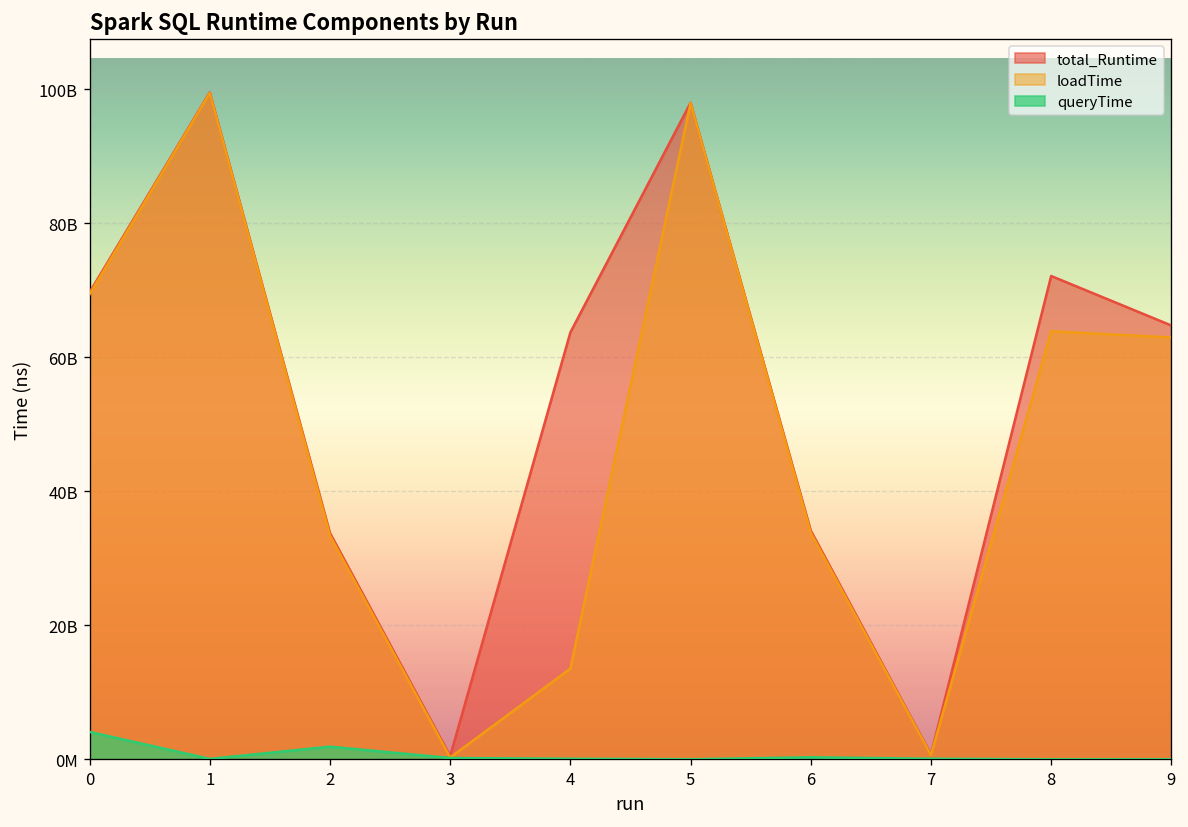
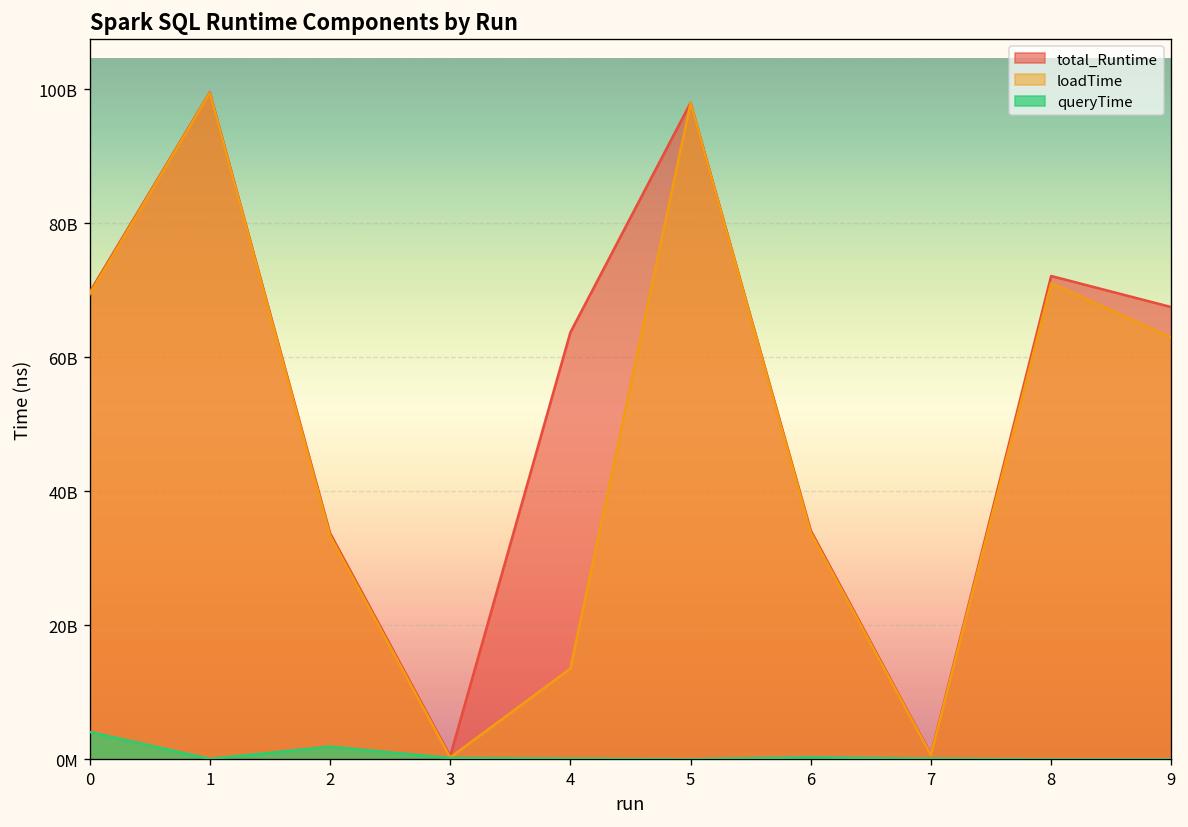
loadTime, 8: 64000000000 -> 71000000000
total_Runtime, 9: 65000000000 -> 67000000000
